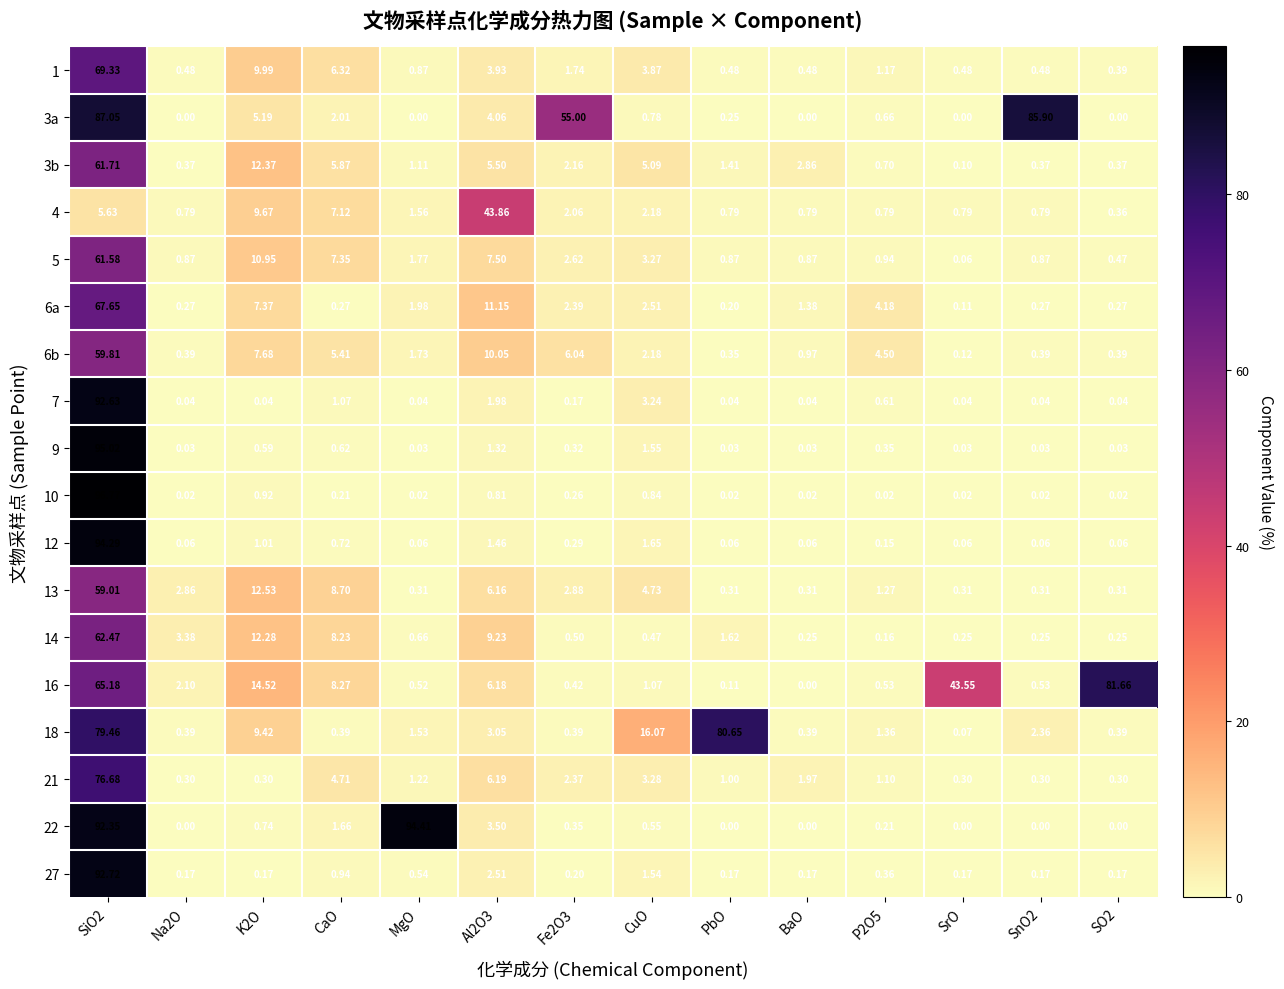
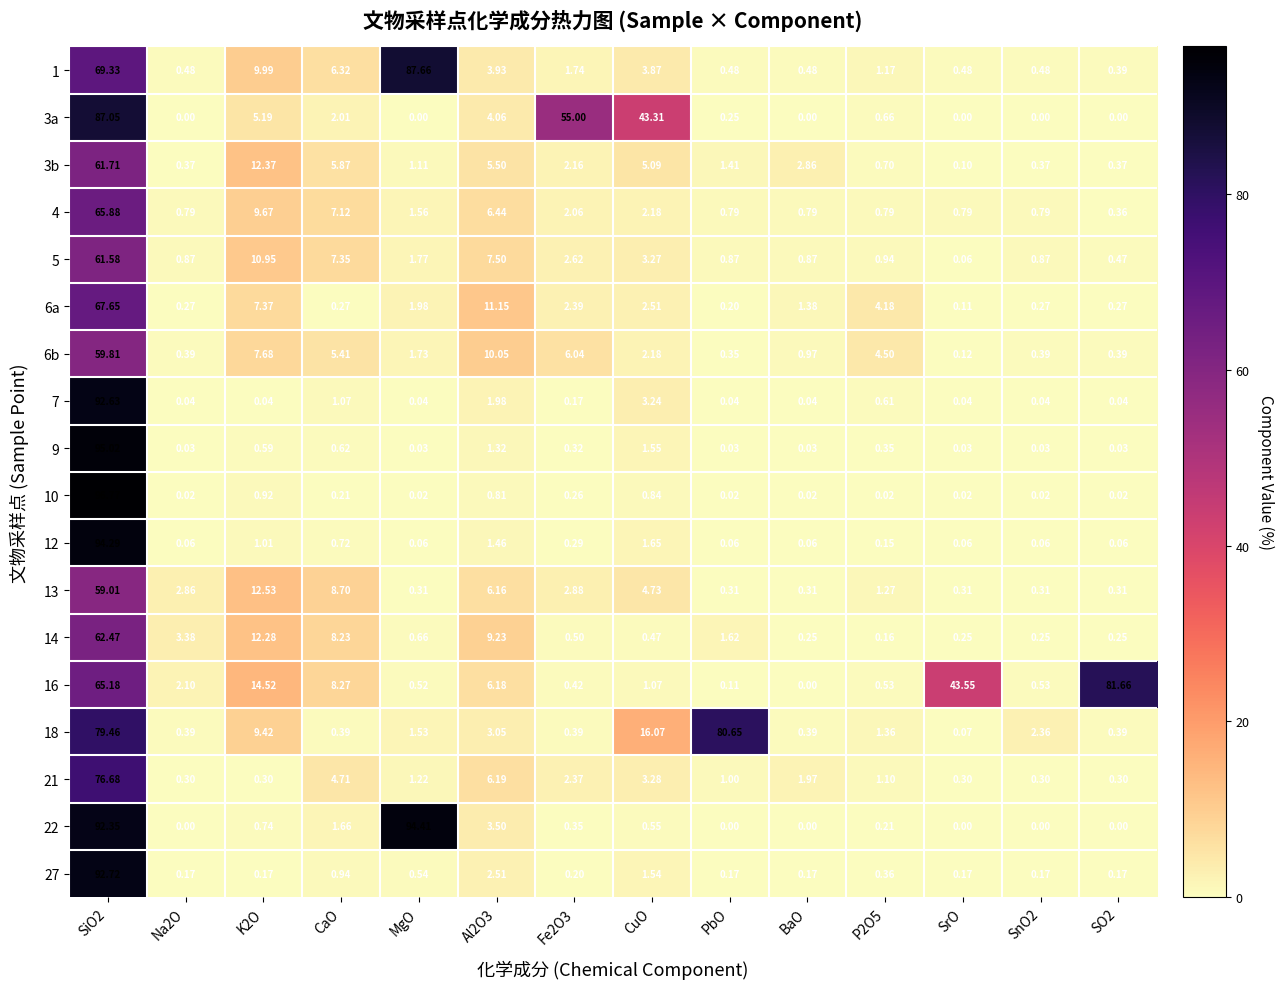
1, MgO: 0.87 -> 87.66
3a, CuO: 0.78 -> 43.31
3a, SnO2: 85.90 -> 0.00
4, SiO2: 5.63 -> 65.88
4, Al2O3: 43.86 -> 6.44
